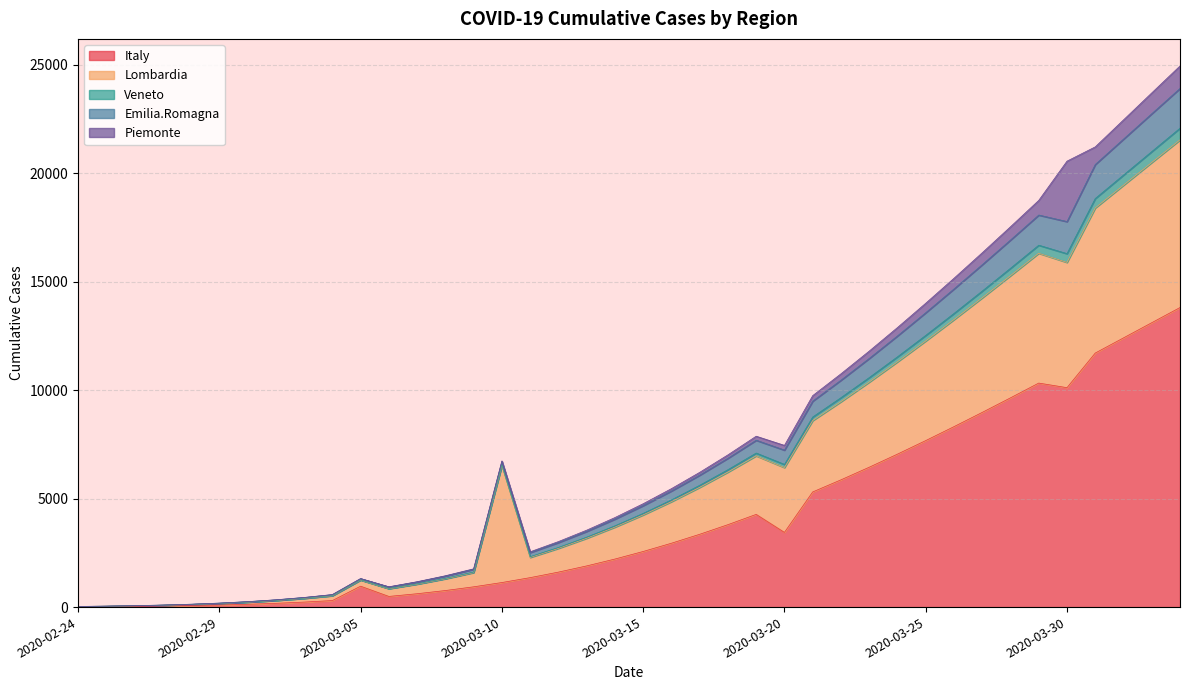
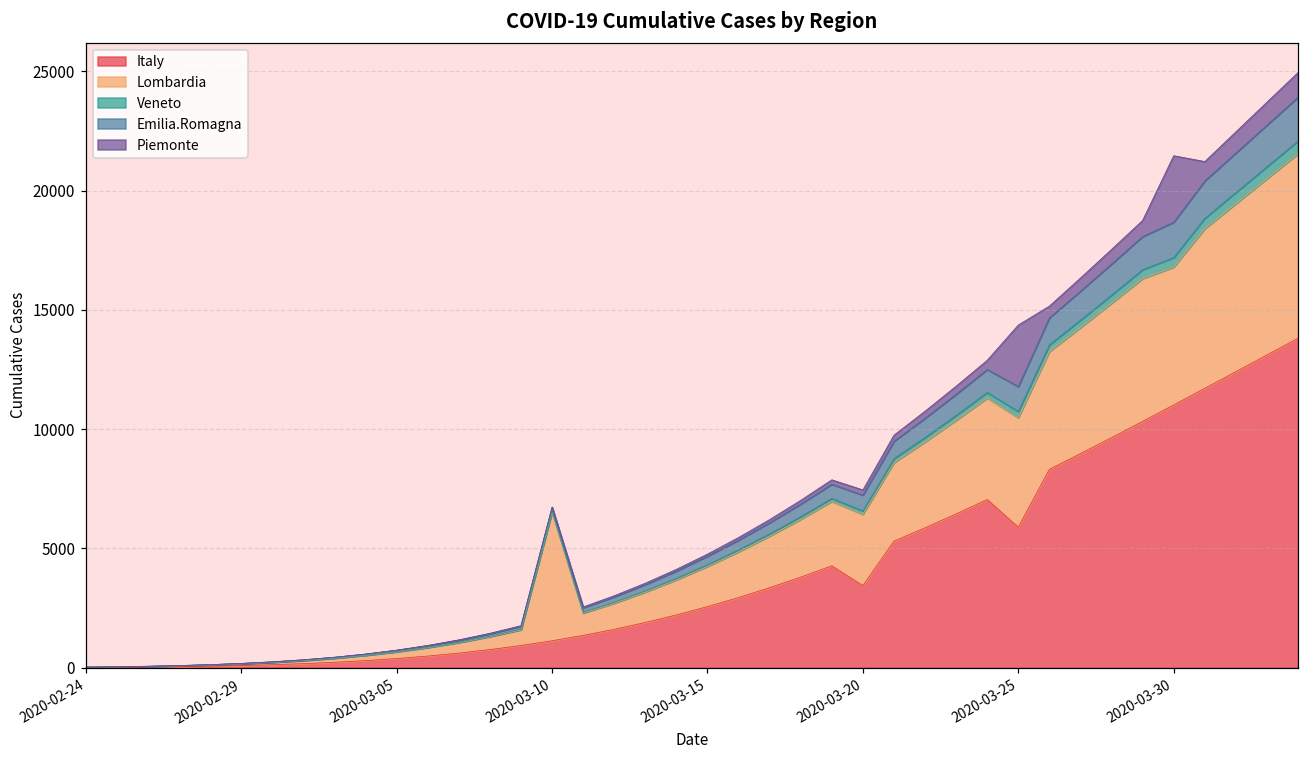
Italy, 2020-03-05: 1000 -> 400
Italy, 2020-03-25: 7700 -> 5900
Piemonte, 2020-03-25: 400 -> 2600
Italy, 2020-03-30: 10100 -> 11000
